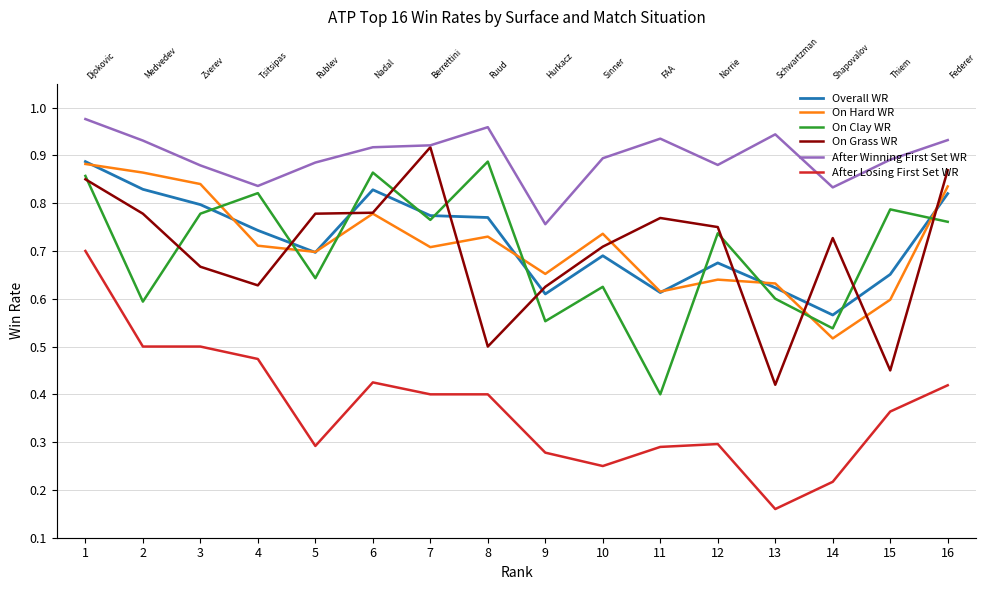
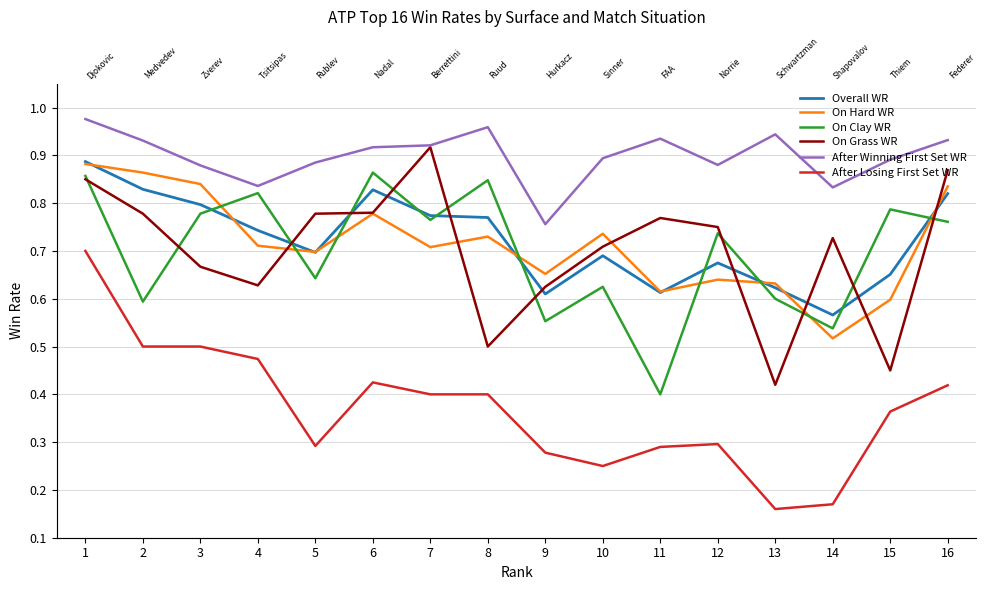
On Clay WR, 8: 0.89 -> 0.85
After Losing First Set WR, 14: 0.22 -> 0.17
